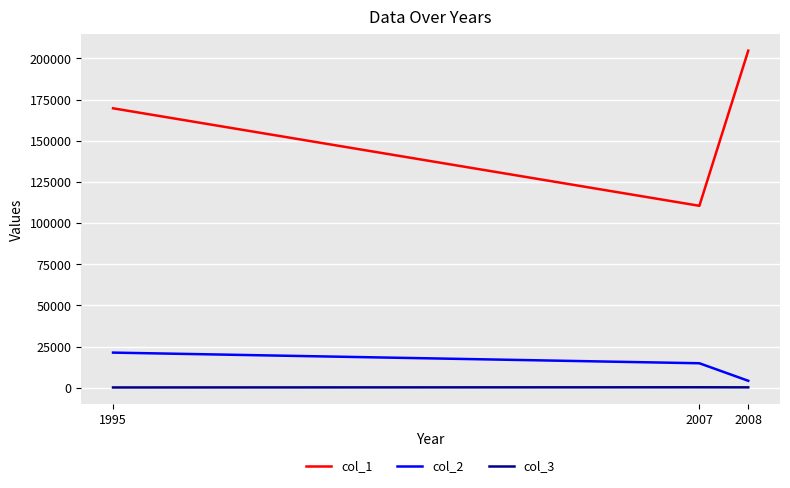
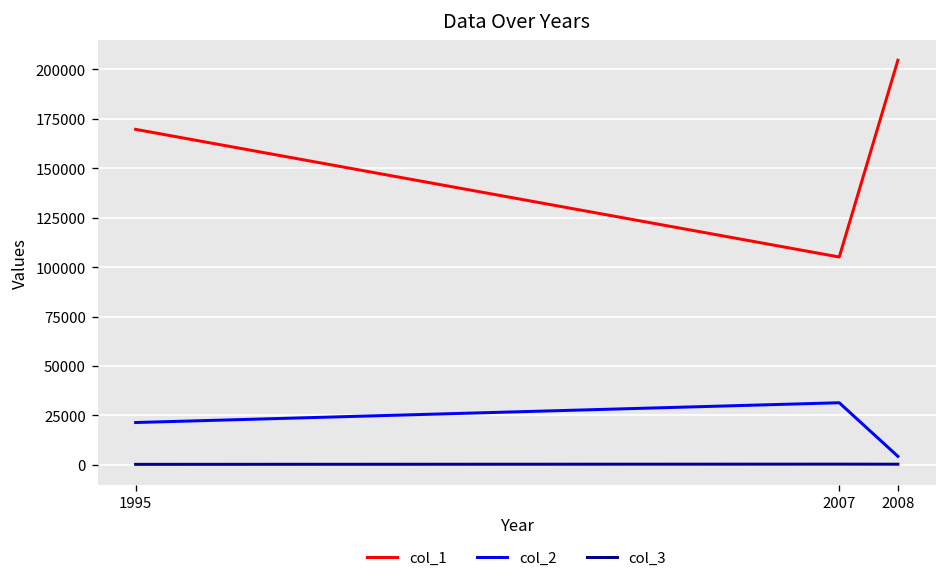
col_1, 2007: 111000 -> 105000
col_2, 2007: 15000 -> 31000
